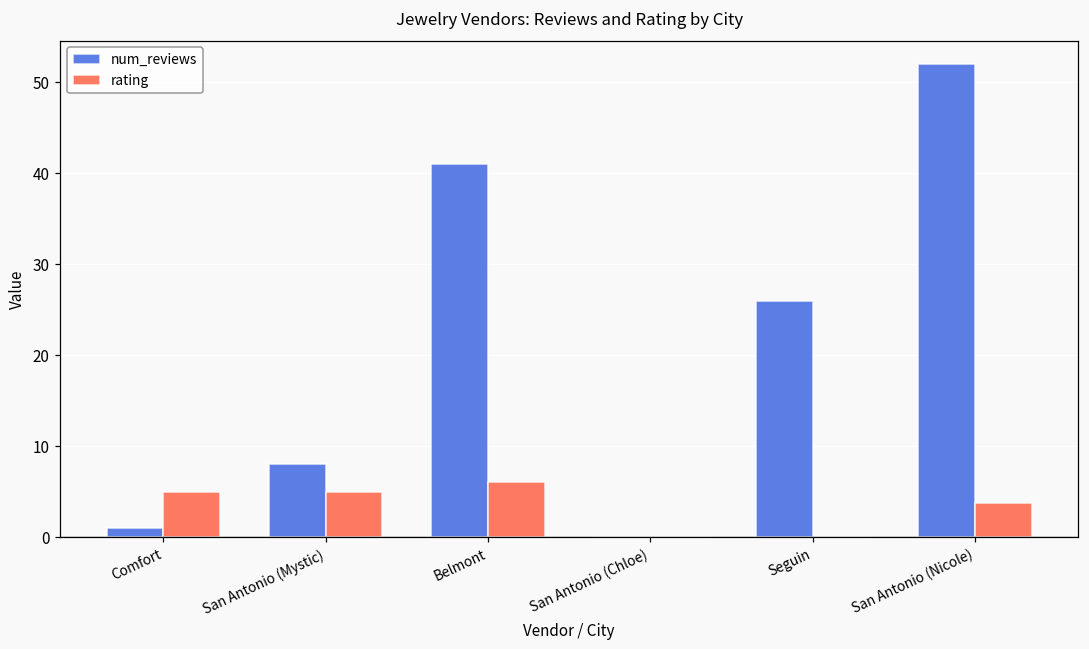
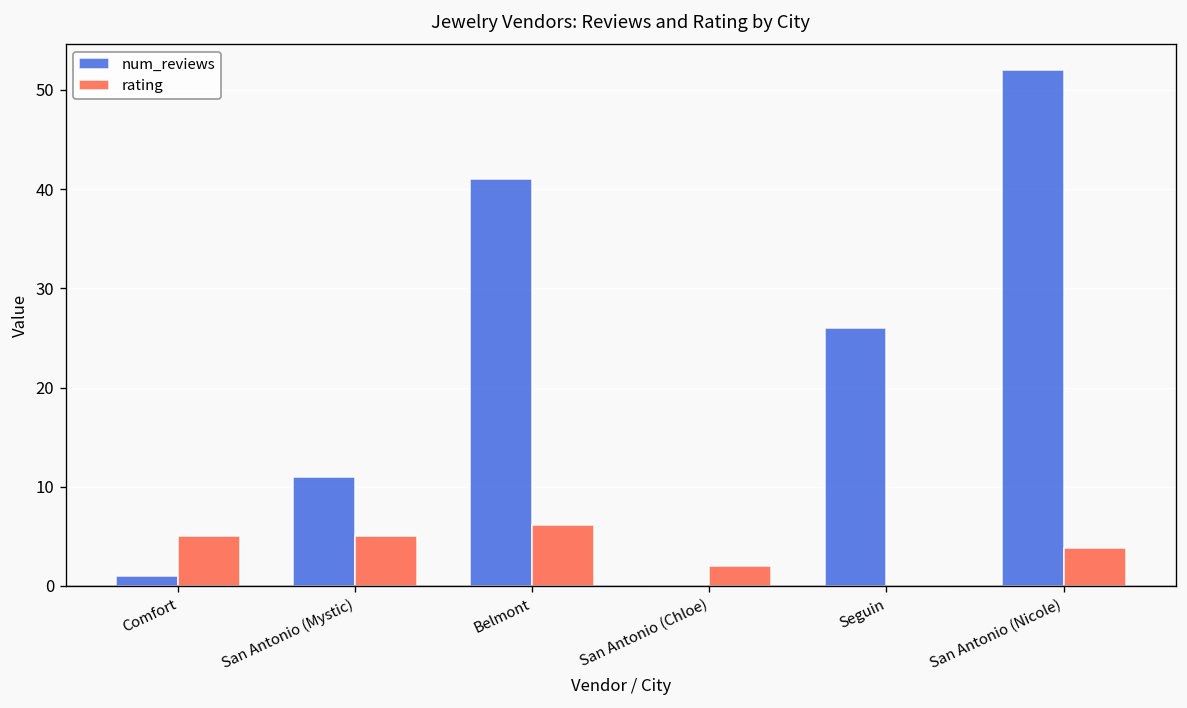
num_reviews, San Antonio (Mystic): 8 -> 11
rating, San Antonio (Chloe): 0 -> 2
